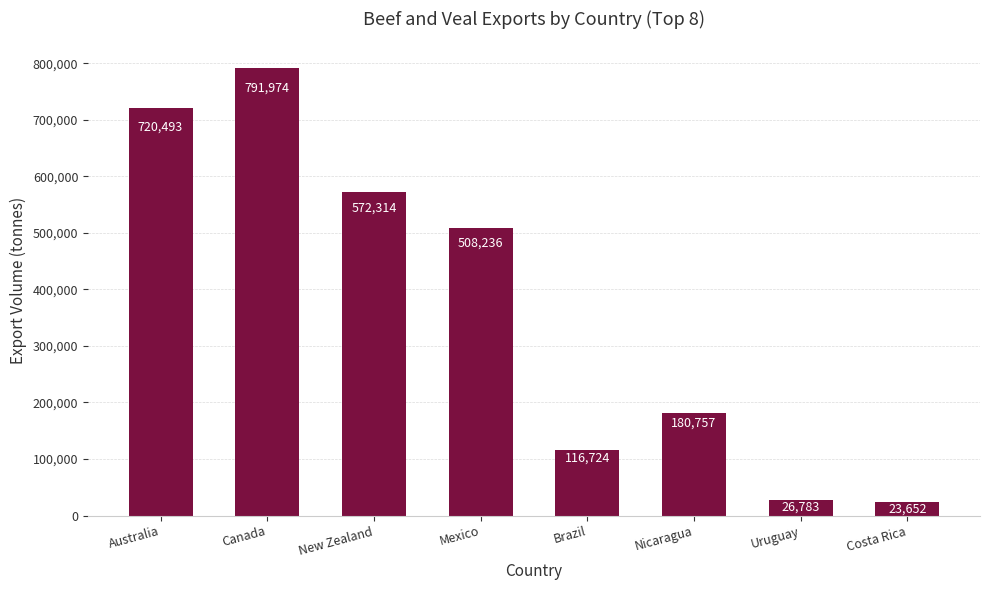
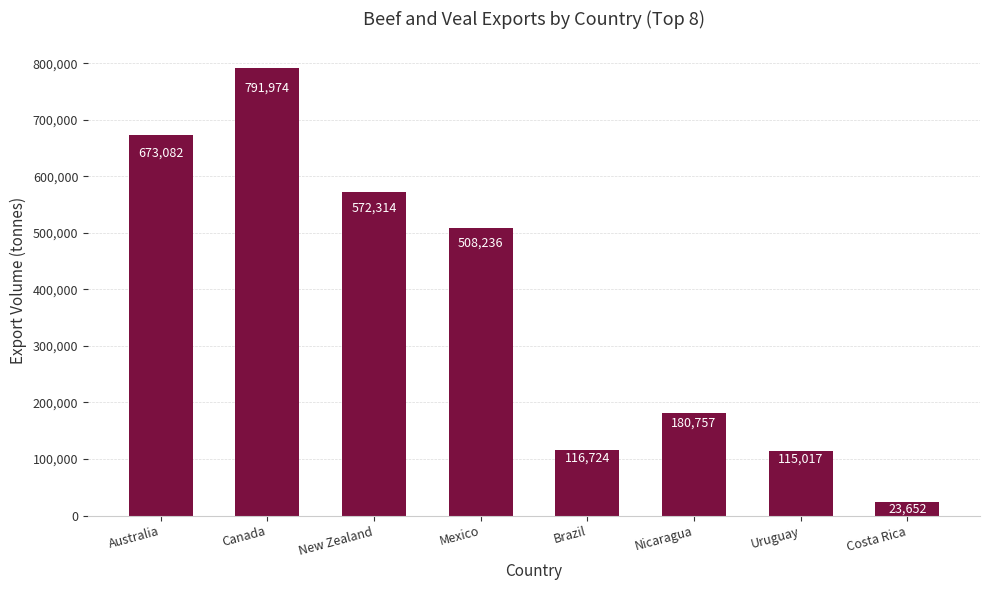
Australia: 720,493 -> 673,082
Uruguay: 26,783 -> 115,017
